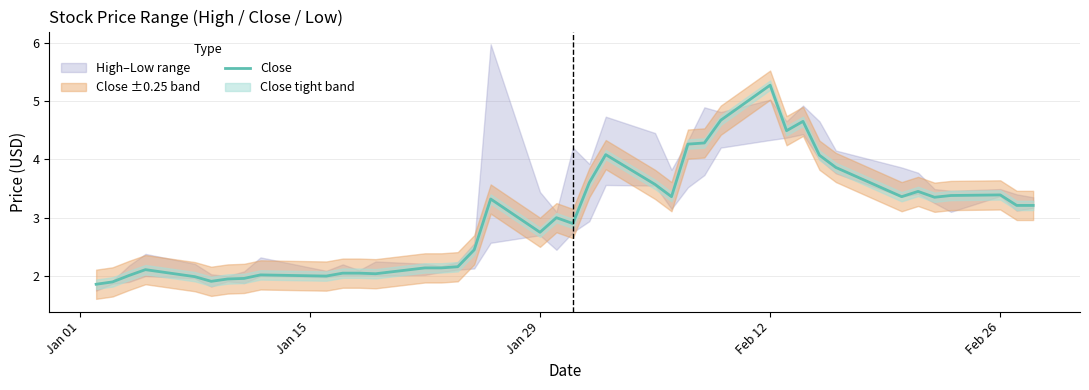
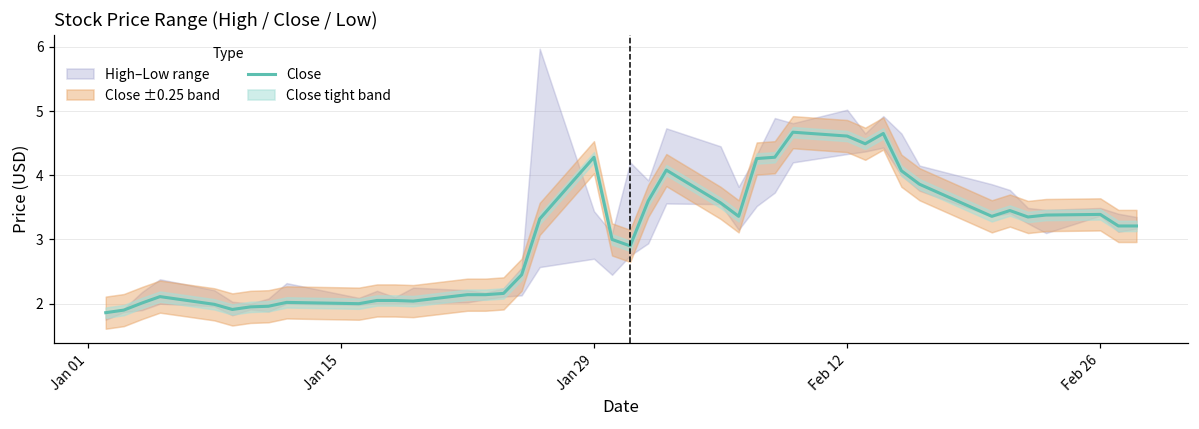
Close, Jan 29: 2.8 -> 4.3
Close, Feb 12: 5.3 -> 4.6
